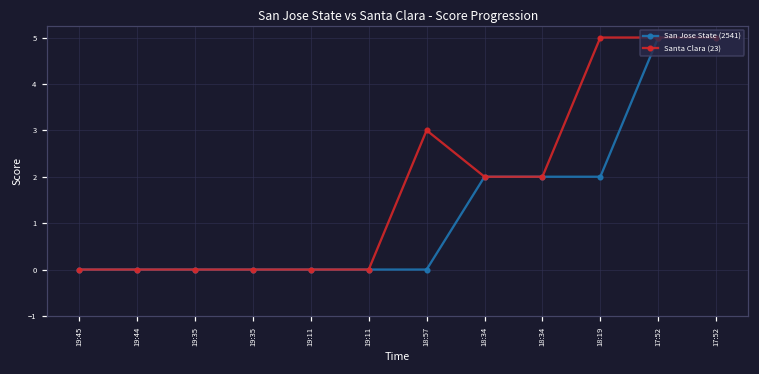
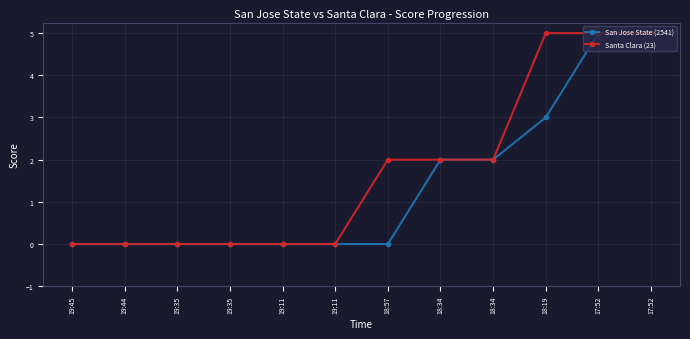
Santa Clara (23), 18:57: 3 -> 2
San Jose State (2541), 18:19: 2 -> 3
